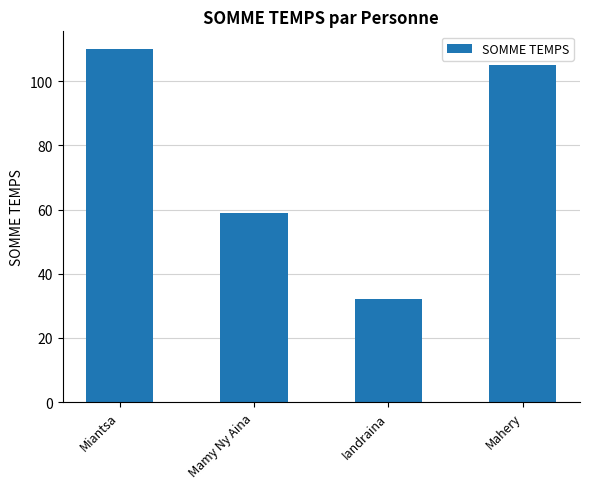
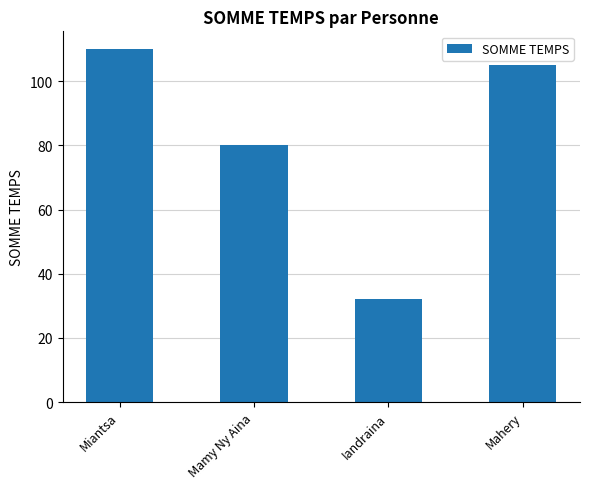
Mamy Ny Aina: 59 -> 80
